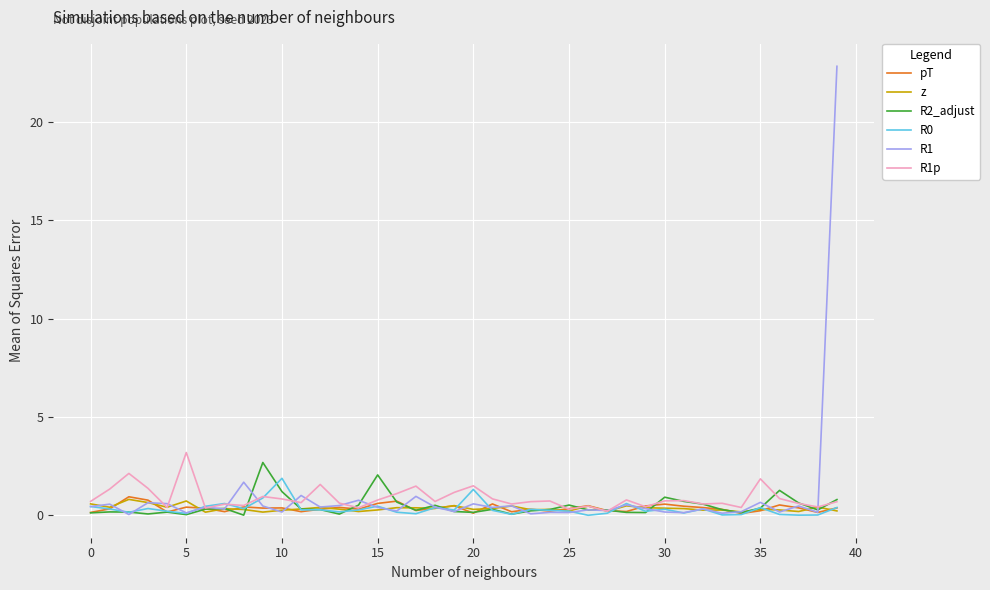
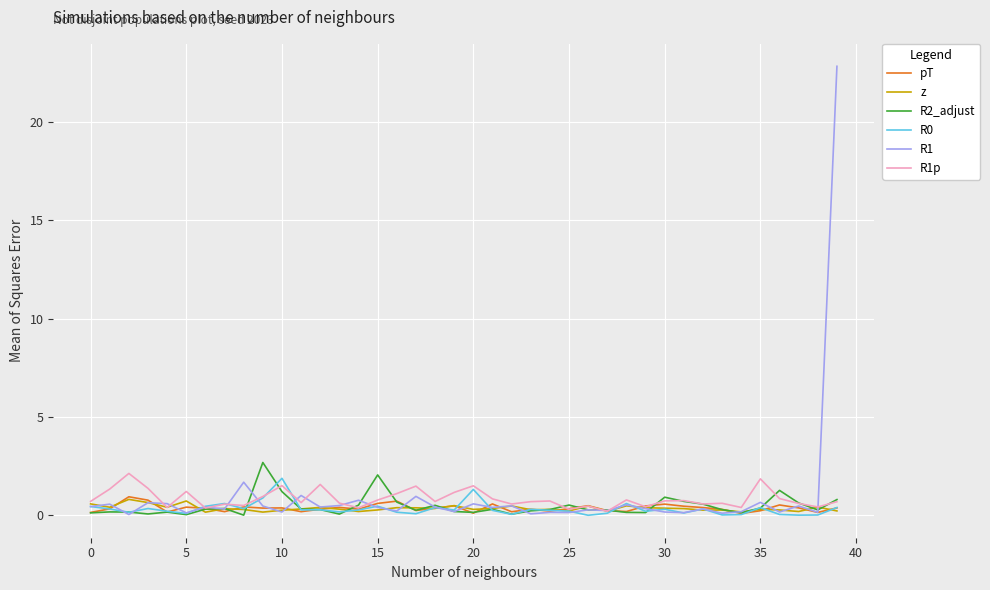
R1p, 5: 3.2 -> 1.2
R1p, 10: 0.8 -> 1.5
